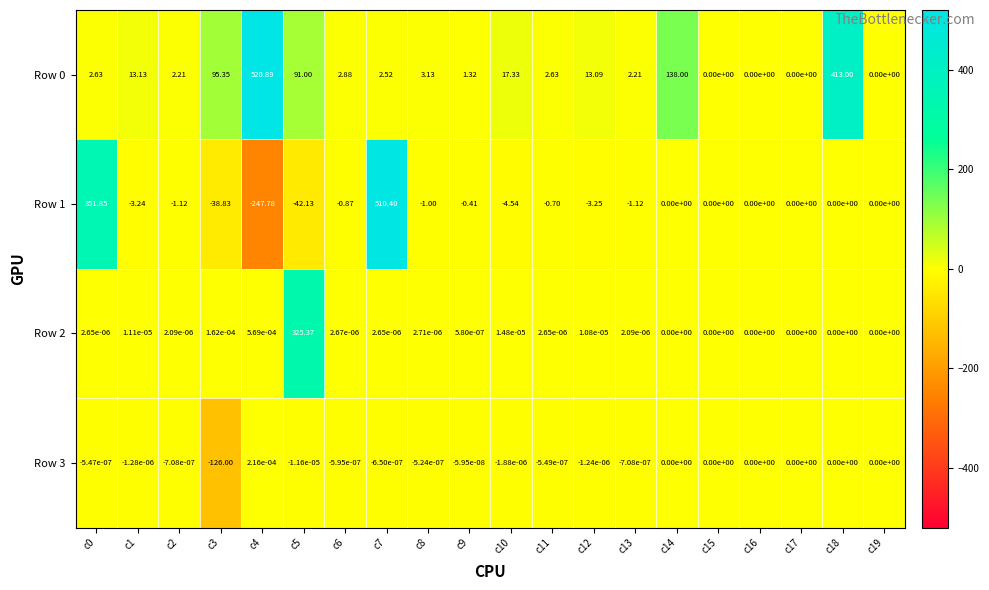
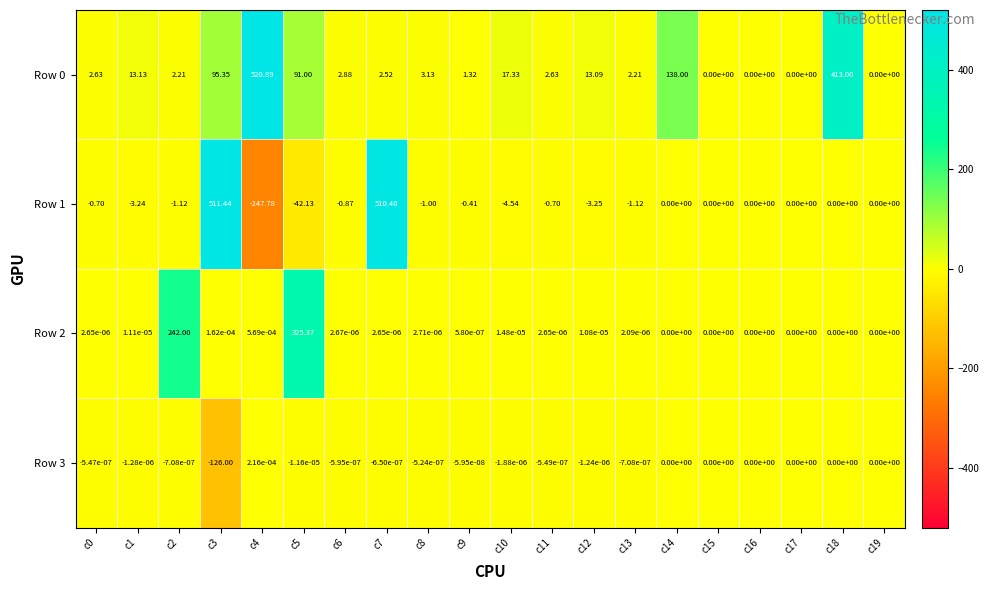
Row 1, c0: 351.85 -> -0.70
Row 1, c3: -38.83 -> 511.44
Row 2, c2: 2.09e-06 -> 242.00
